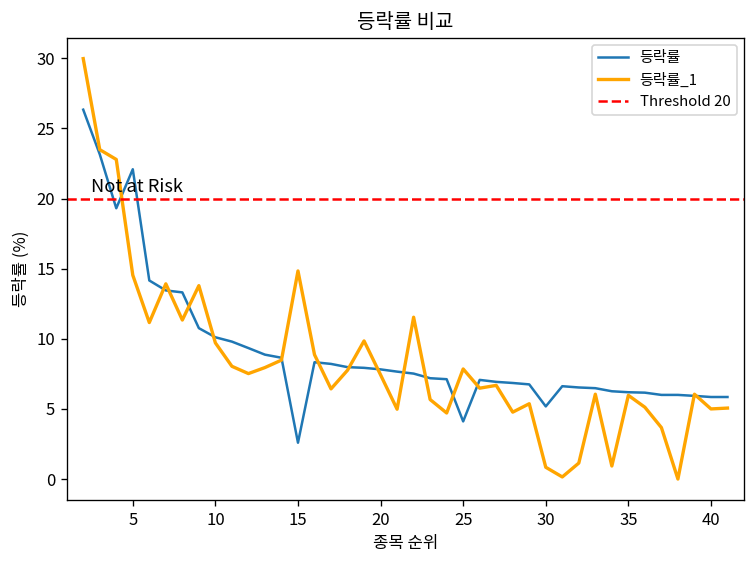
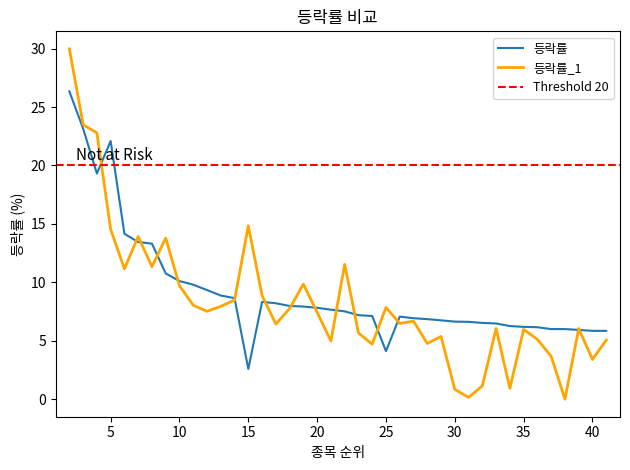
등락률, 30: 5.2 -> 6.6
등락률_1, 40: 5.0 -> 3.4
